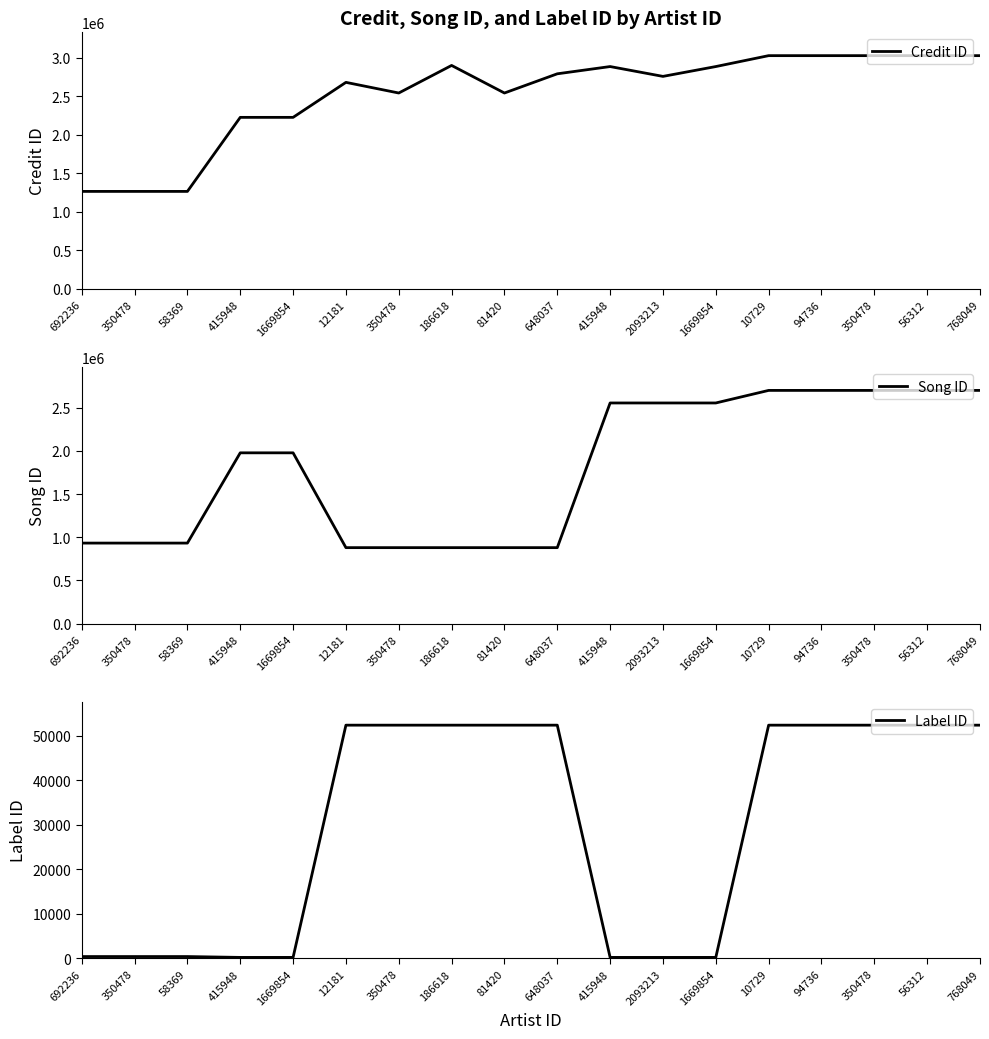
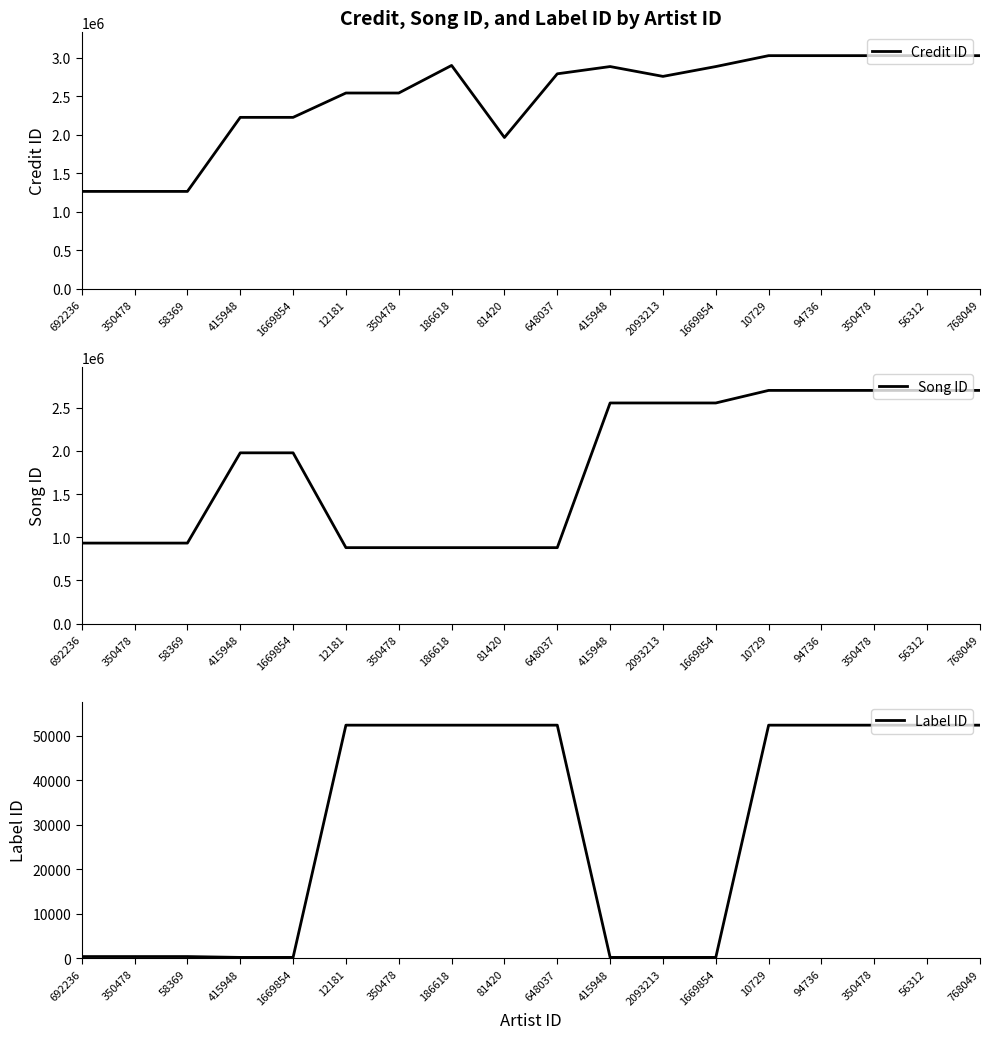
Credit, Song ID, and Label ID by Artist ID, 12181: 2700000 -> 2500000
Credit, Song ID, and Label ID by Artist ID, 81420: 2500000 -> 2000000
